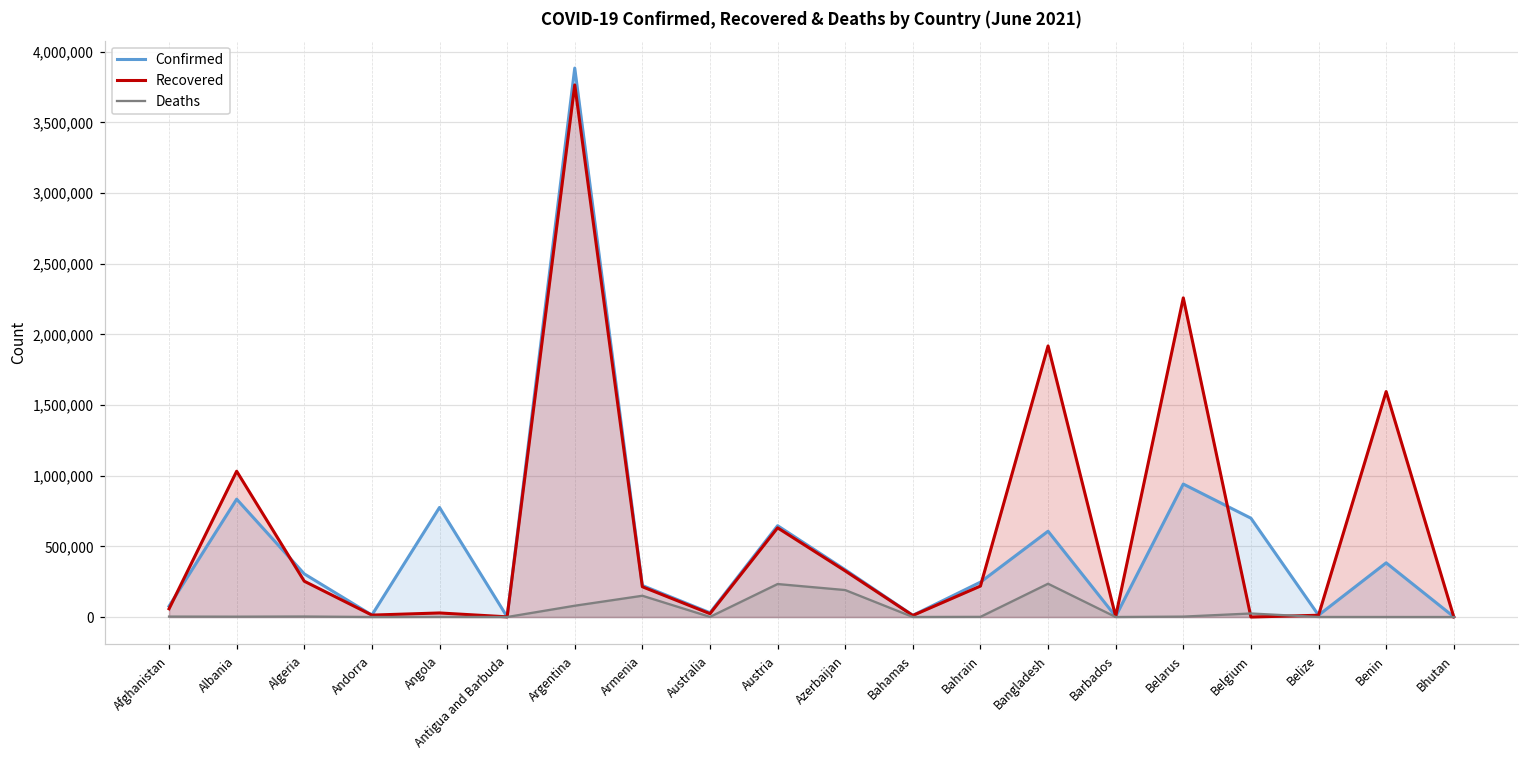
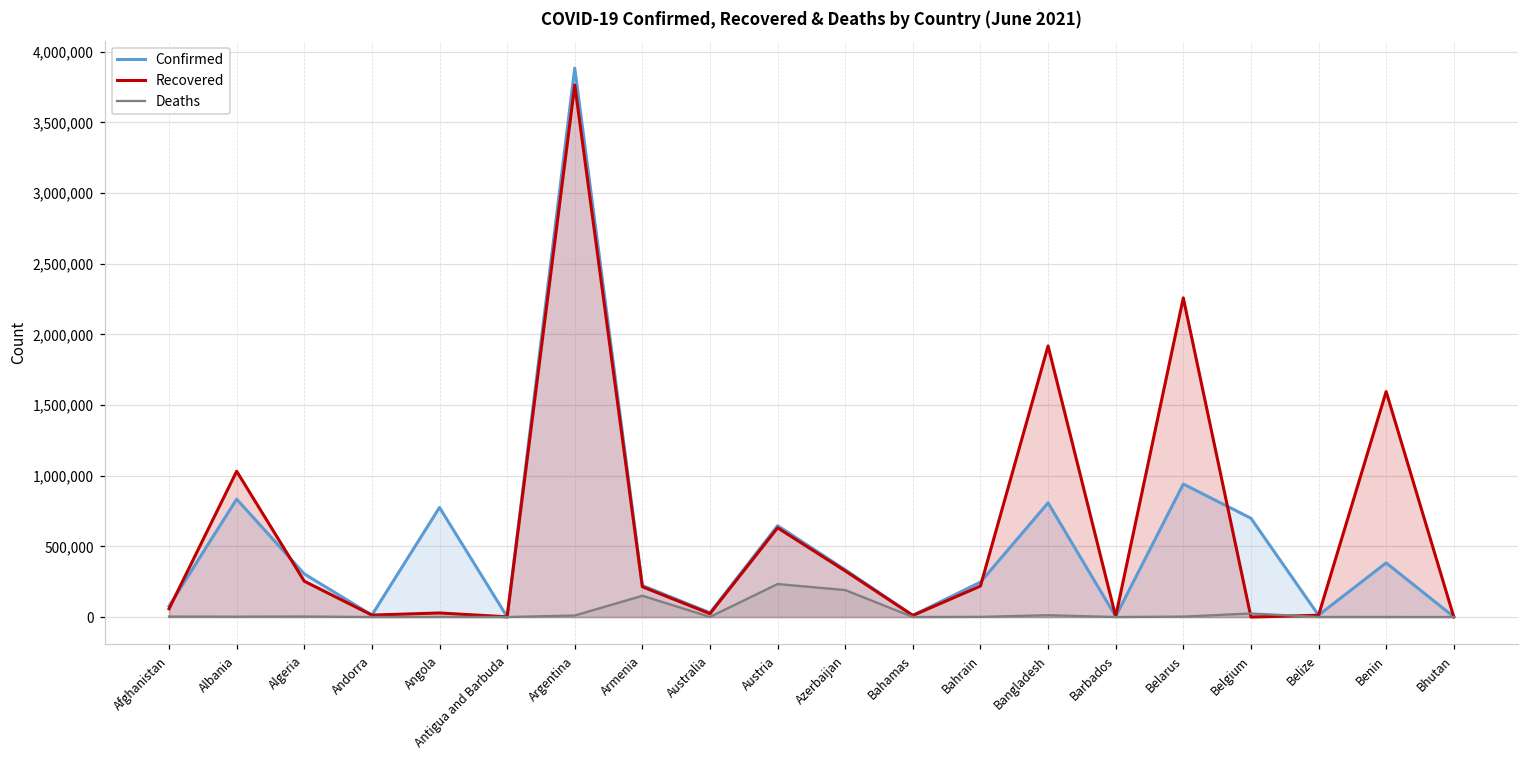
Deaths, Argentina: 80,000 -> 10,000
Confirmed, Bangladesh: 610,000 -> 810,000
Deaths, Bangladesh: 240,000 -> 10,000
